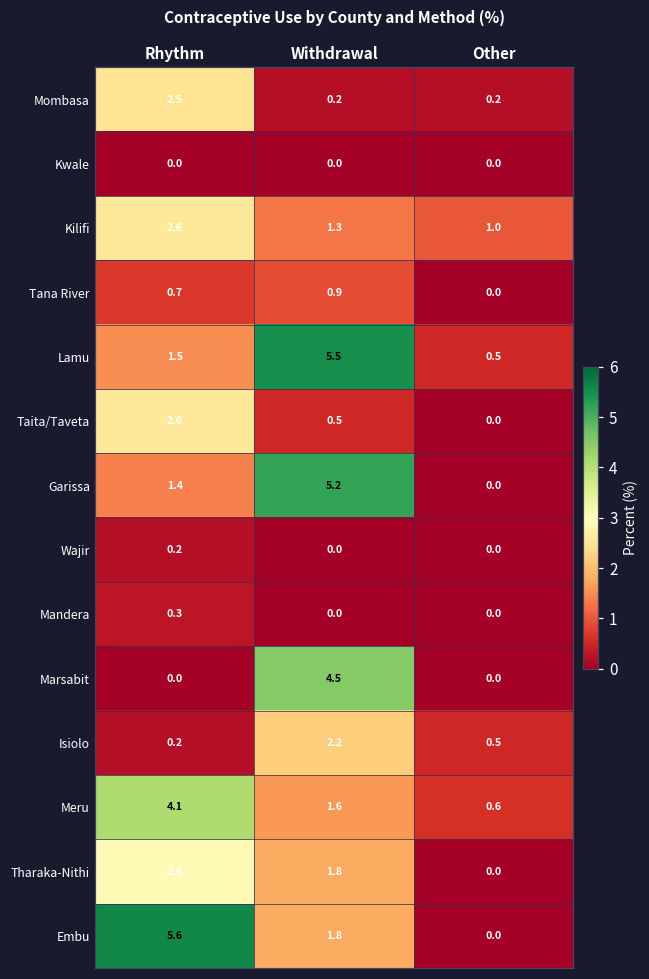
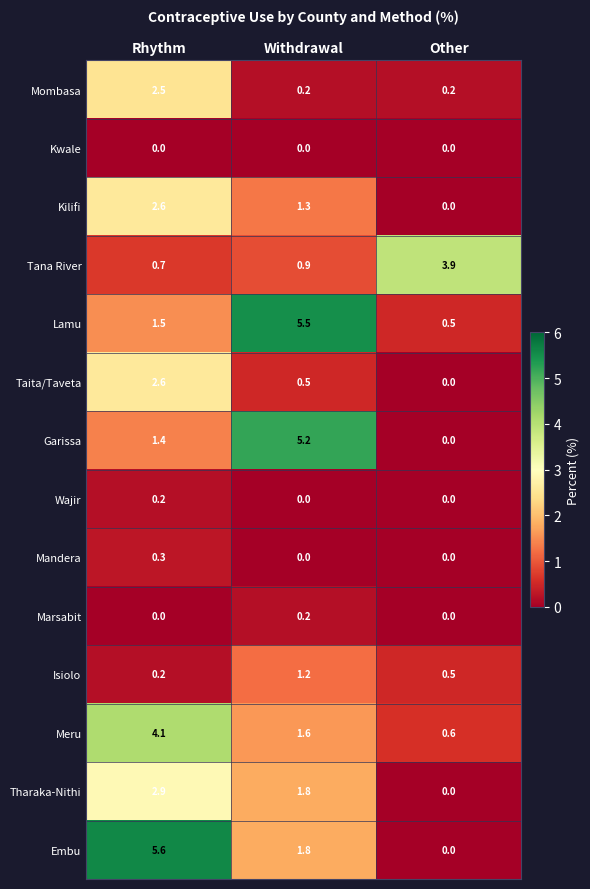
Kilifi, Other: 1.0 -> 0.0
Tana River, Other: 0.0 -> 3.9
Marsabit, Withdrawal: 4.5 -> 0.2
Isiolo, Withdrawal: 2.2 -> 1.2
